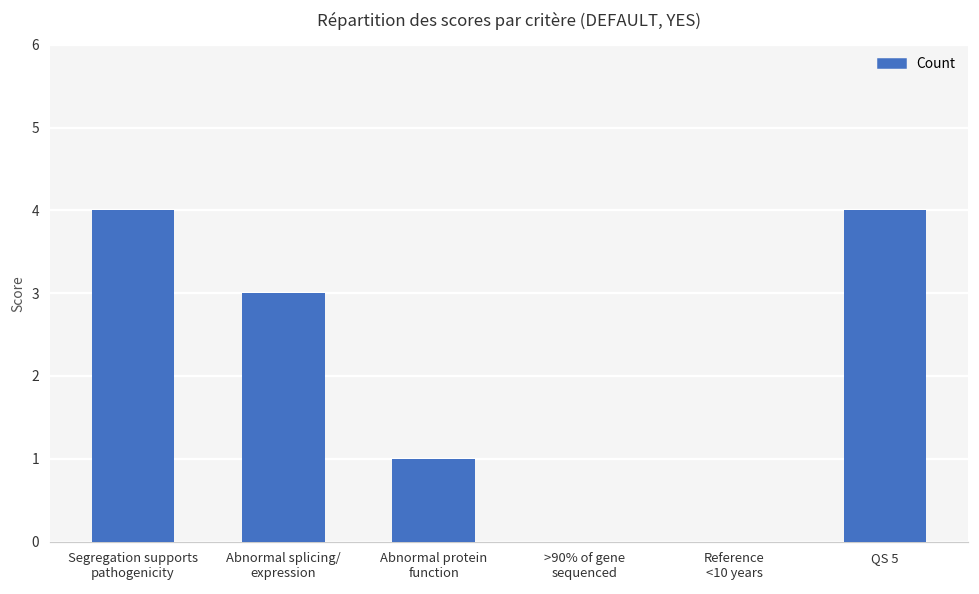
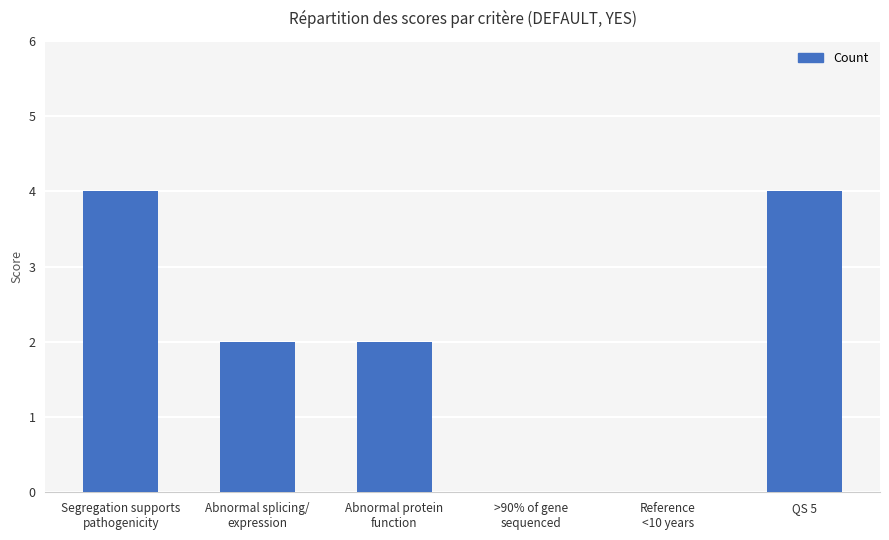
Abnormal splicing/ expression: 3 -> 2
Abnormal protein function: 1 -> 2
